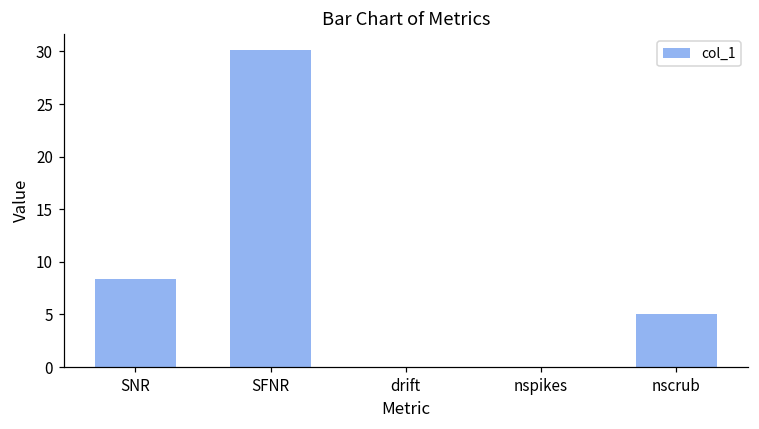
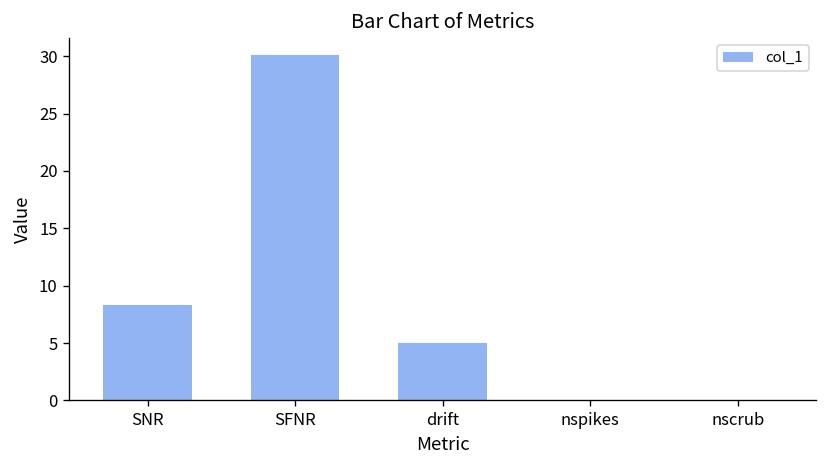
drift: 0 -> 5
nscrub: 5 -> 0
